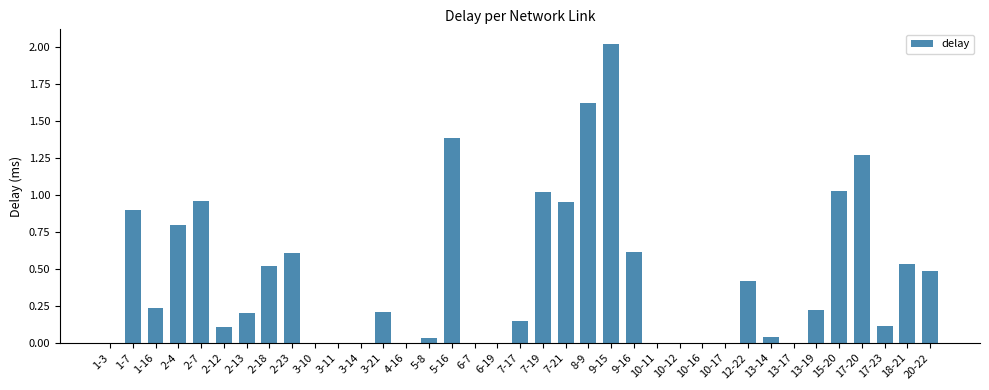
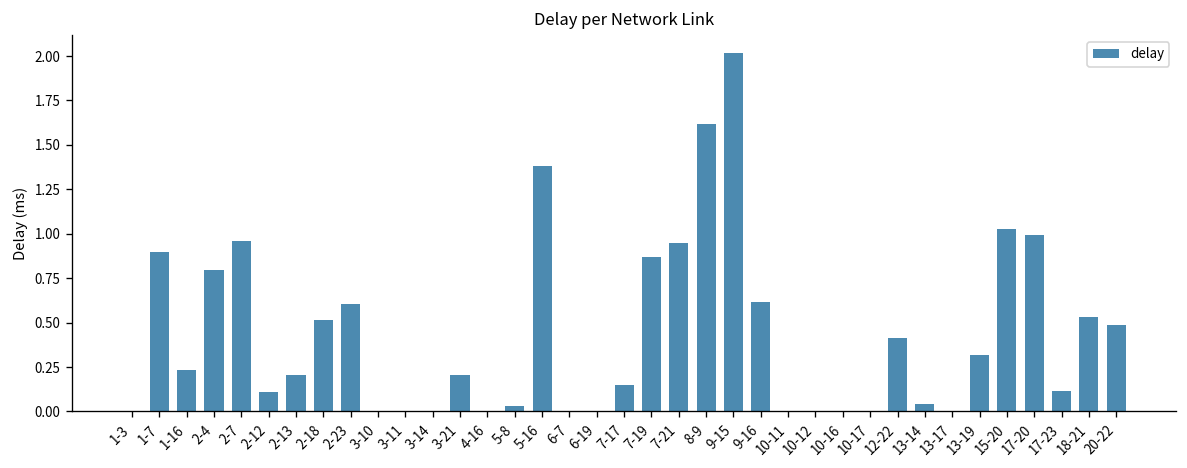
7-19: 1.02 -> 0.87
13-19: 0.22 -> 0.32
17-20: 1.27 -> 0.99
